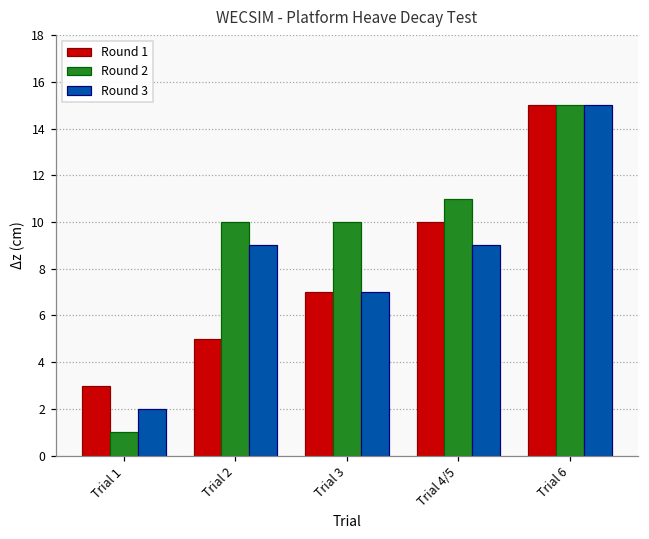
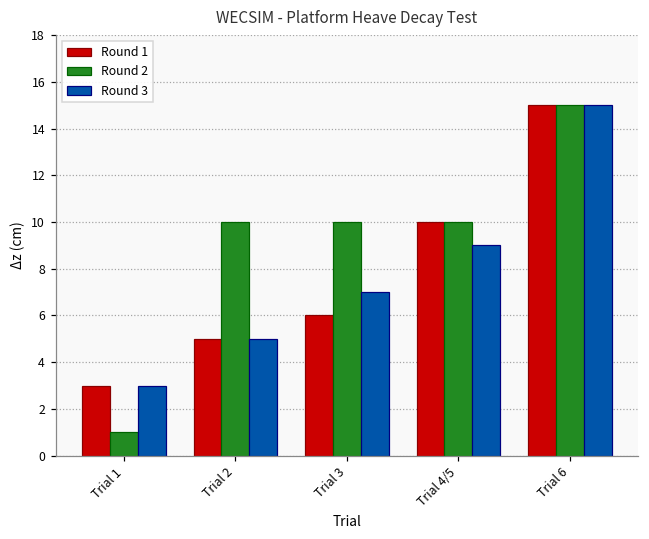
Round 3, Trial 1: 2 -> 3
Round 3, Trial 2: 9 -> 5
Round 1, Trial 3: 7 -> 6
Round 2, Trial 4/5: 11 -> 10
